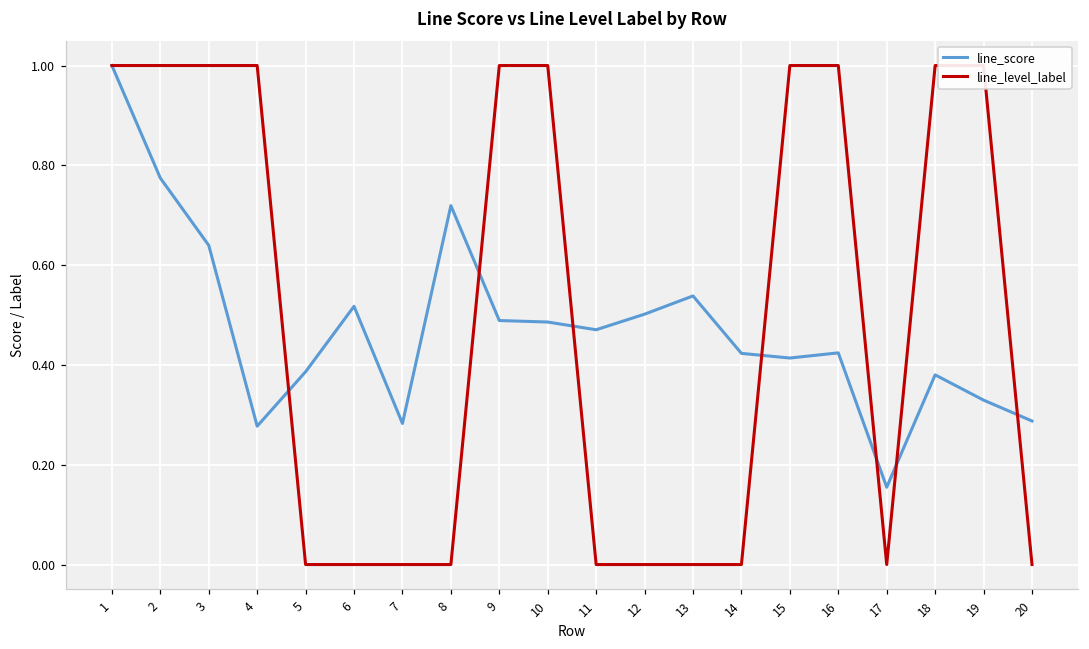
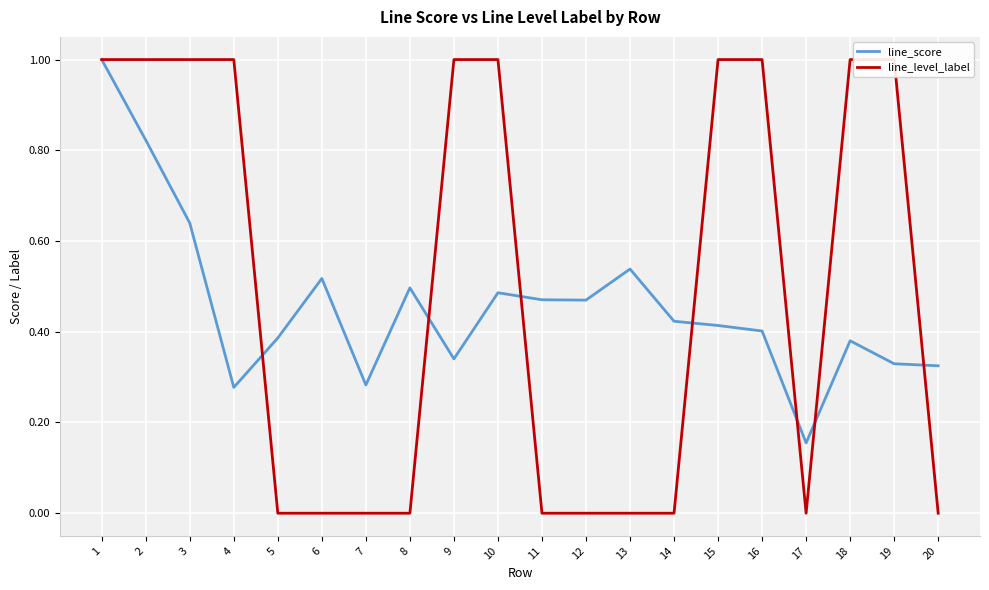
line_score, 2: 0.77 -> 0.82
line_score, 8: 0.72 -> 0.50
line_score, 9: 0.49 -> 0.34
line_score, 12: 0.50 -> 0.47
line_score, 16: 0.42 -> 0.40
line_score, 20: 0.29 -> 0.32
